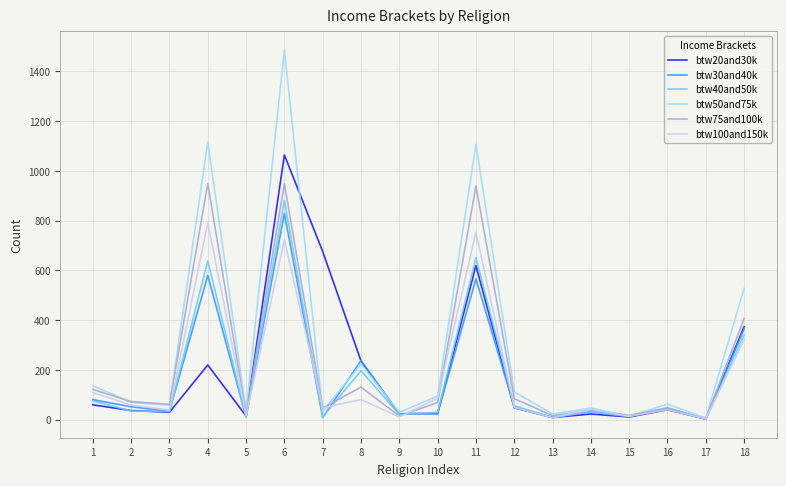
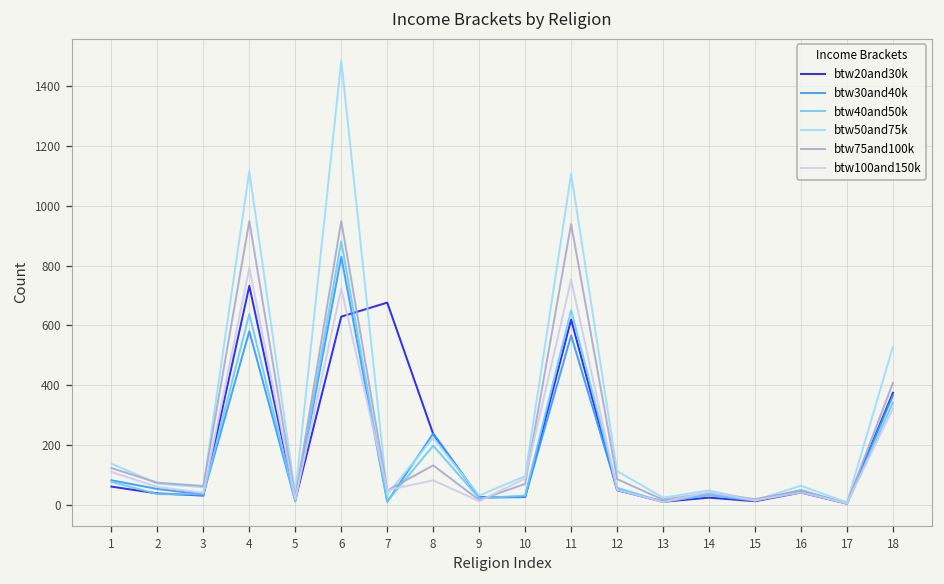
btw20and30k, 4: 220 -> 730
btw20and30k, 6: 1060 -> 630
